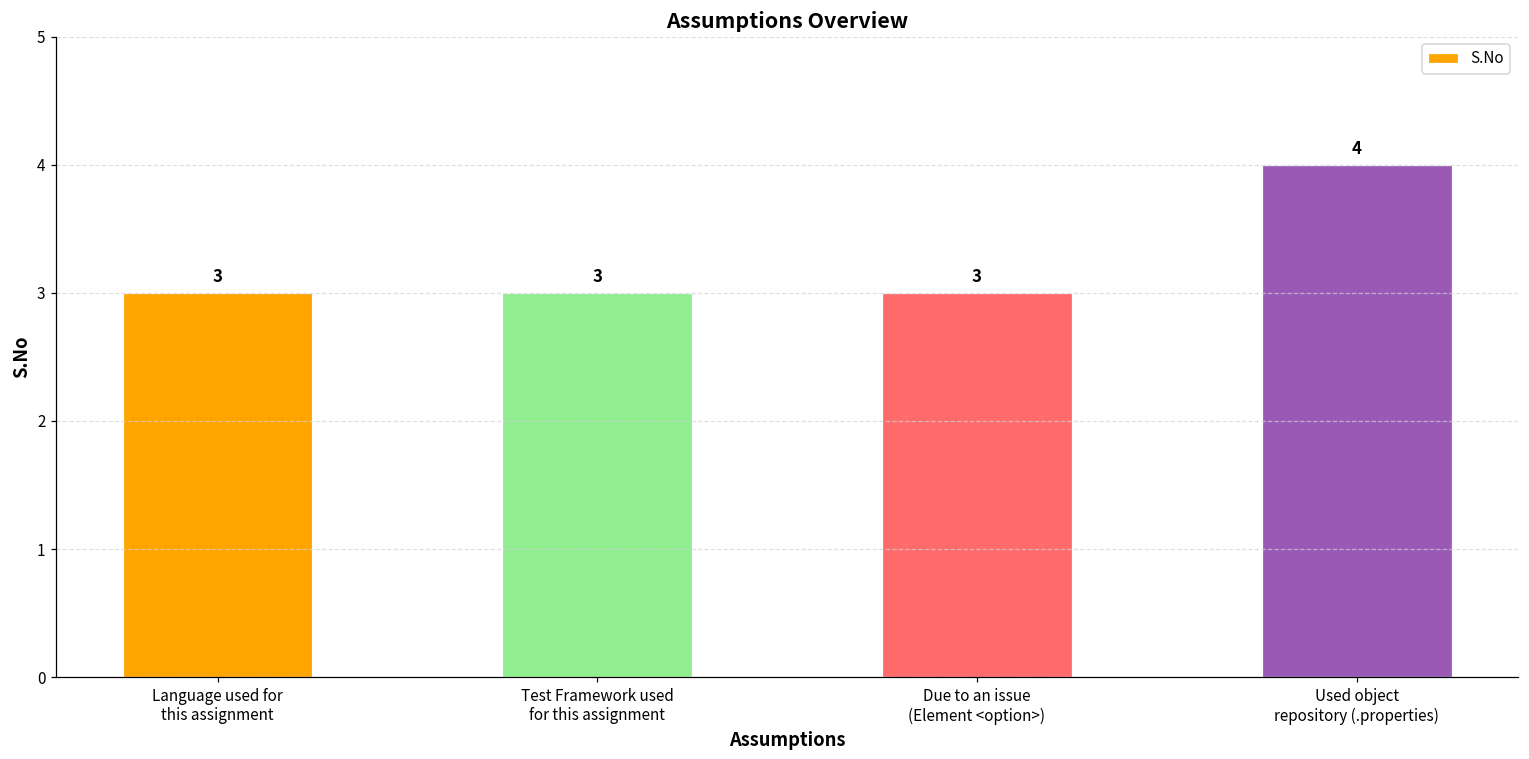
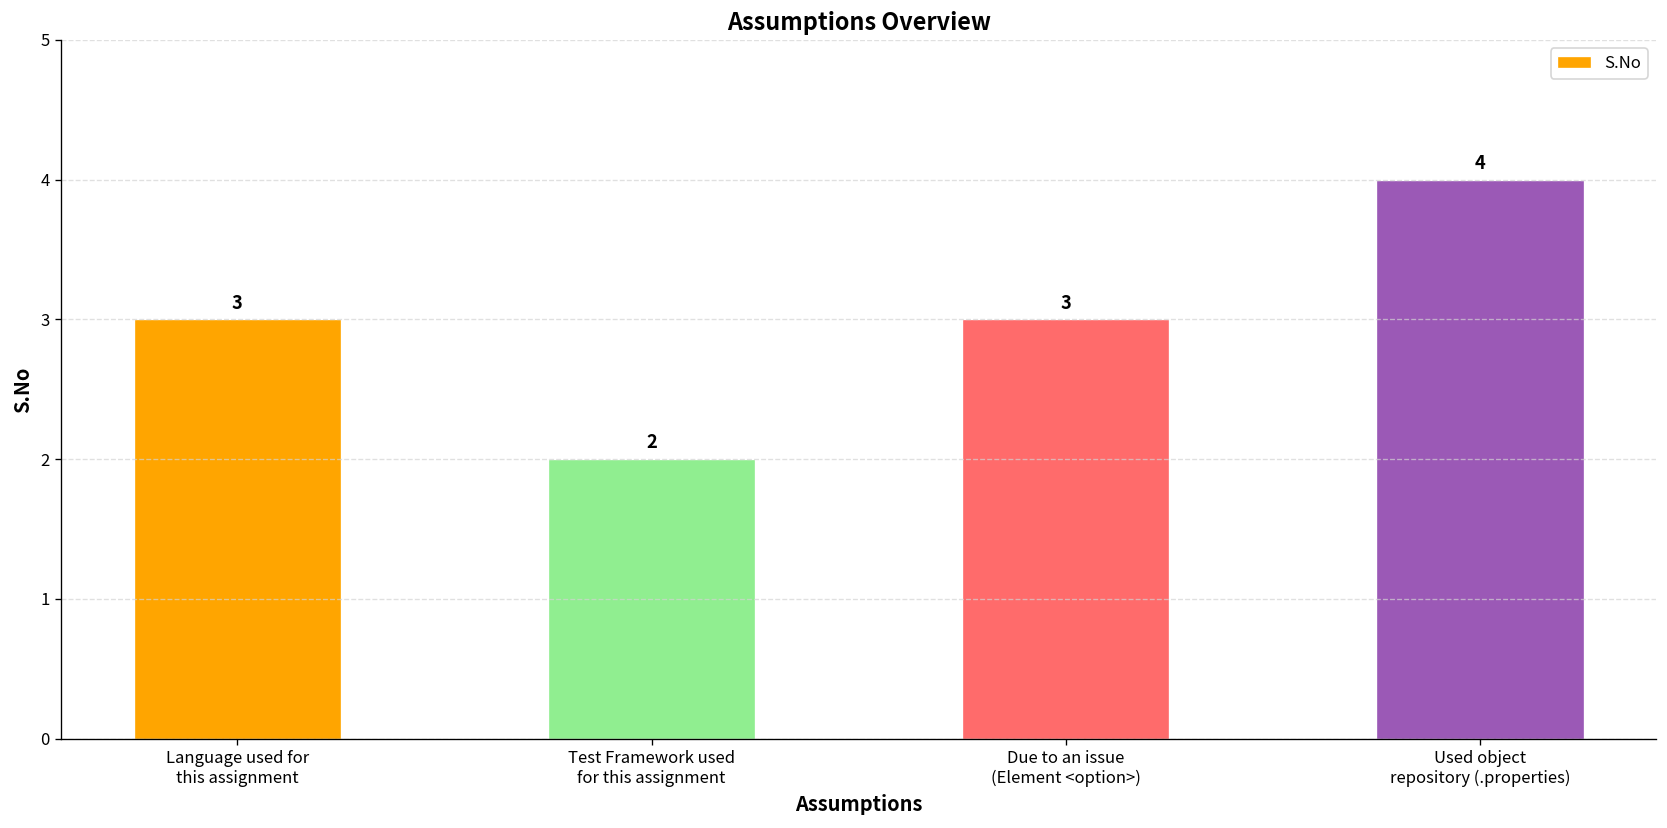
Test Framework used for this assignment: 3 -> 2
